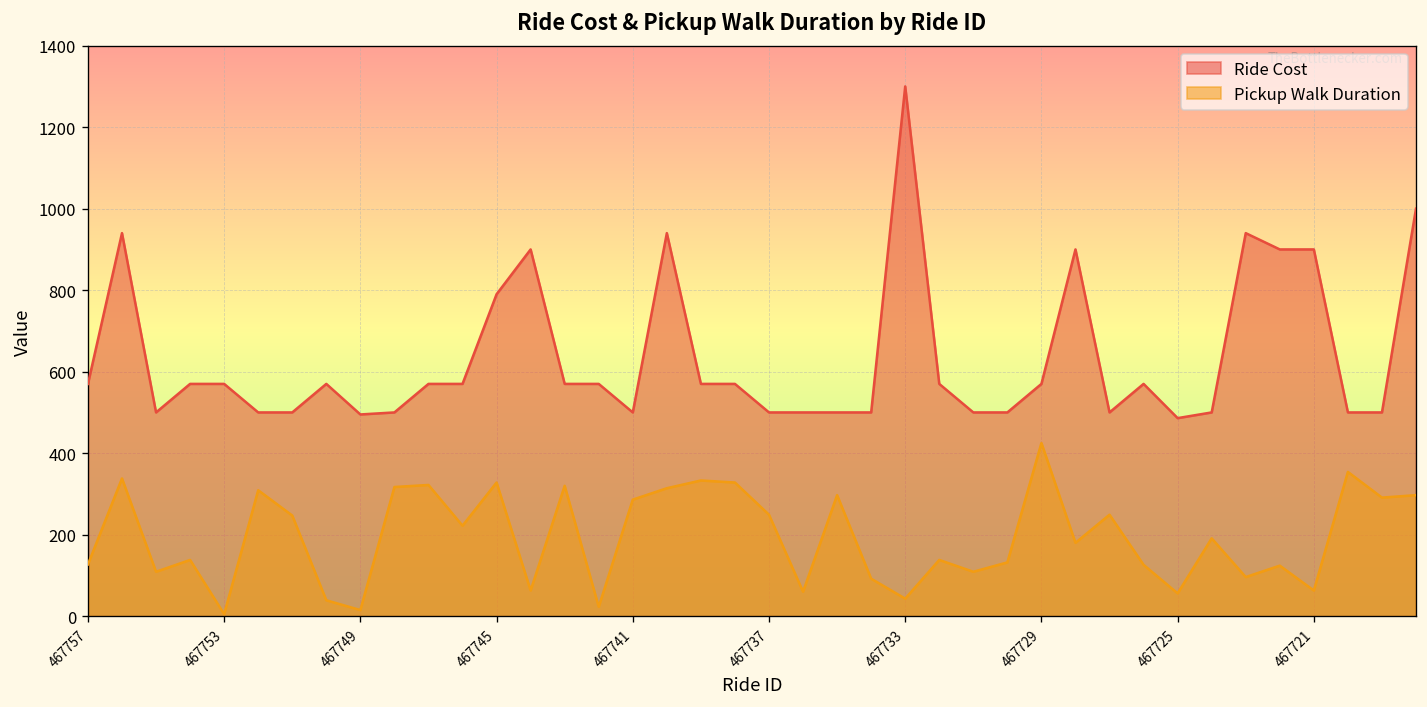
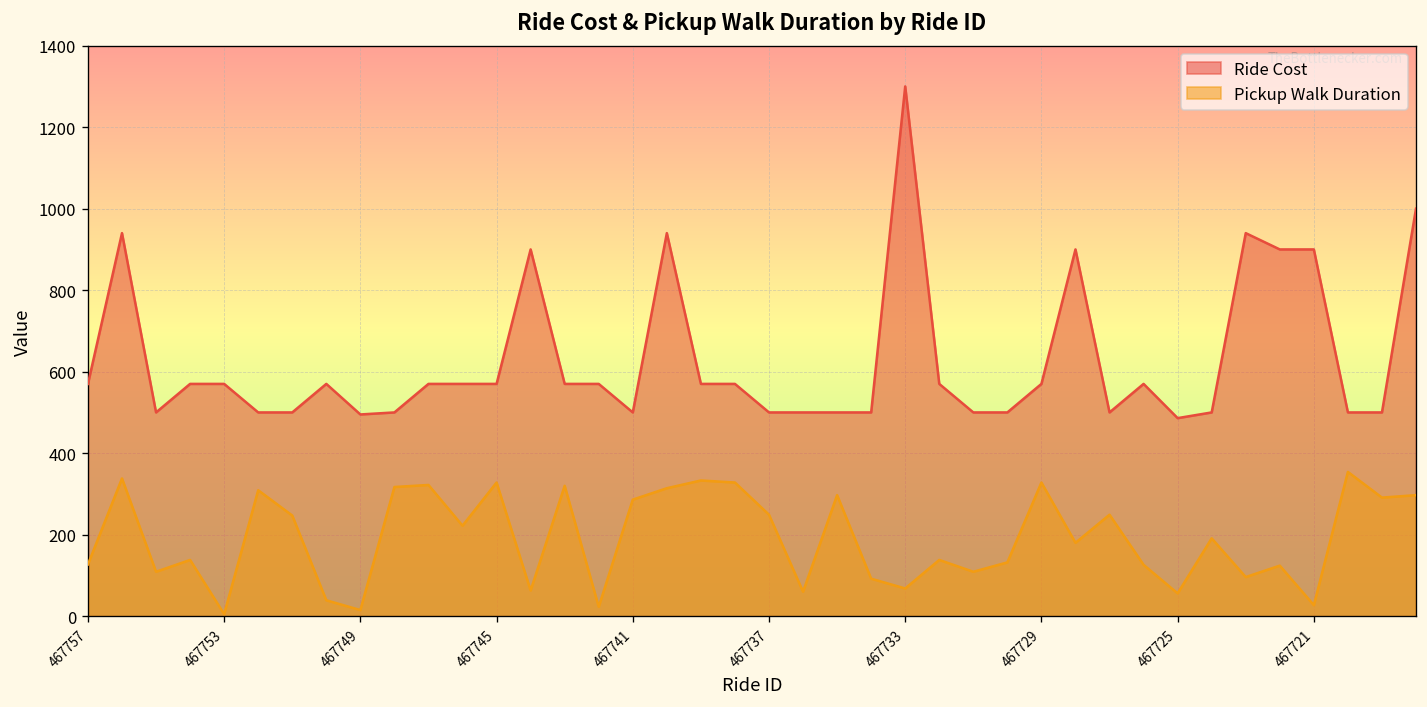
Ride Cost, 467745: 790 -> 570
Pickup Walk Duration, 467733: 40 -> 70
Pickup Walk Duration, 467729: 430 -> 330
Pickup Walk Duration, 467721: 60 -> 30
